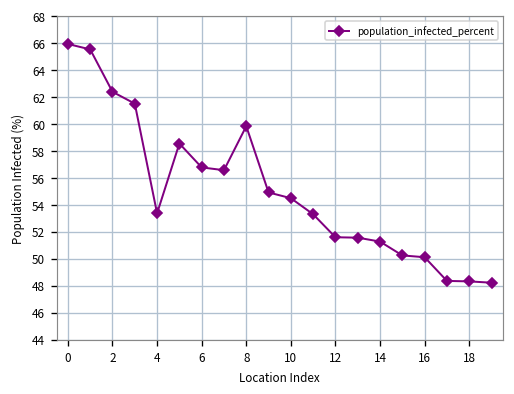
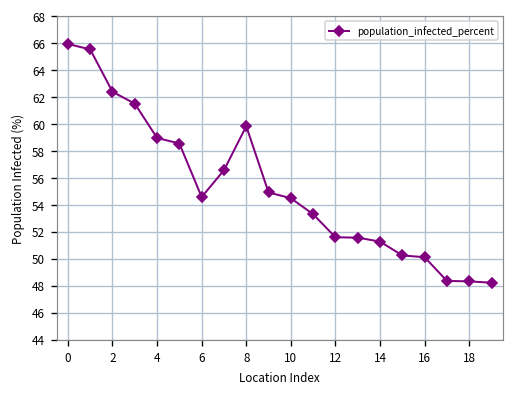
4: 53.4 -> 59.0
6: 56.8 -> 54.6
